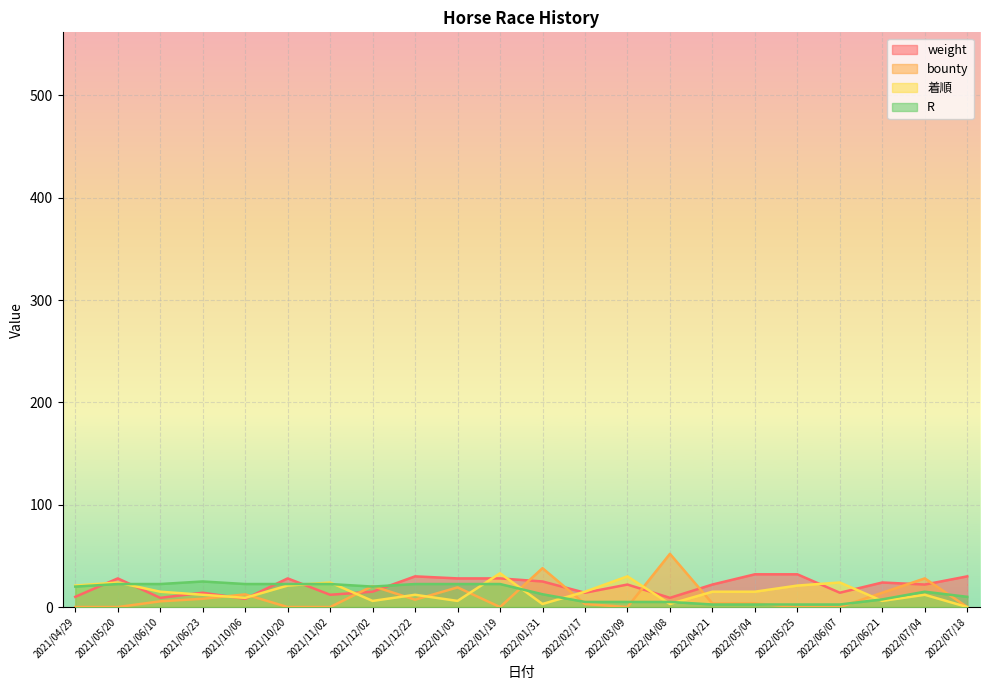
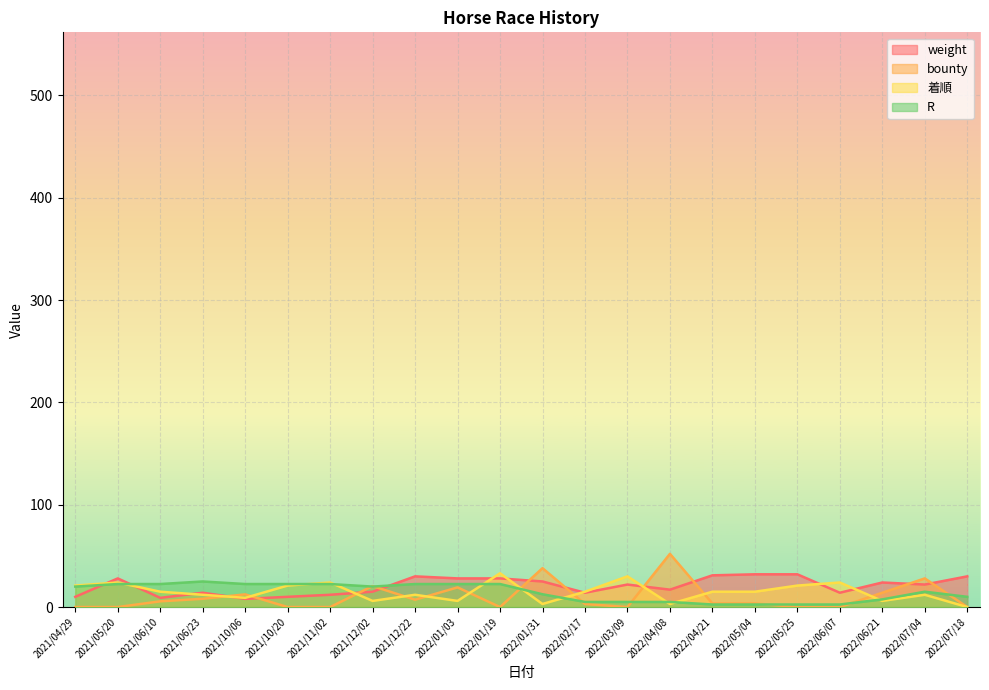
weight, 2021/10/20: 28 -> 10
weight, 2022/04/08: 9 -> 17
weight, 2022/04/21: 22 -> 31
